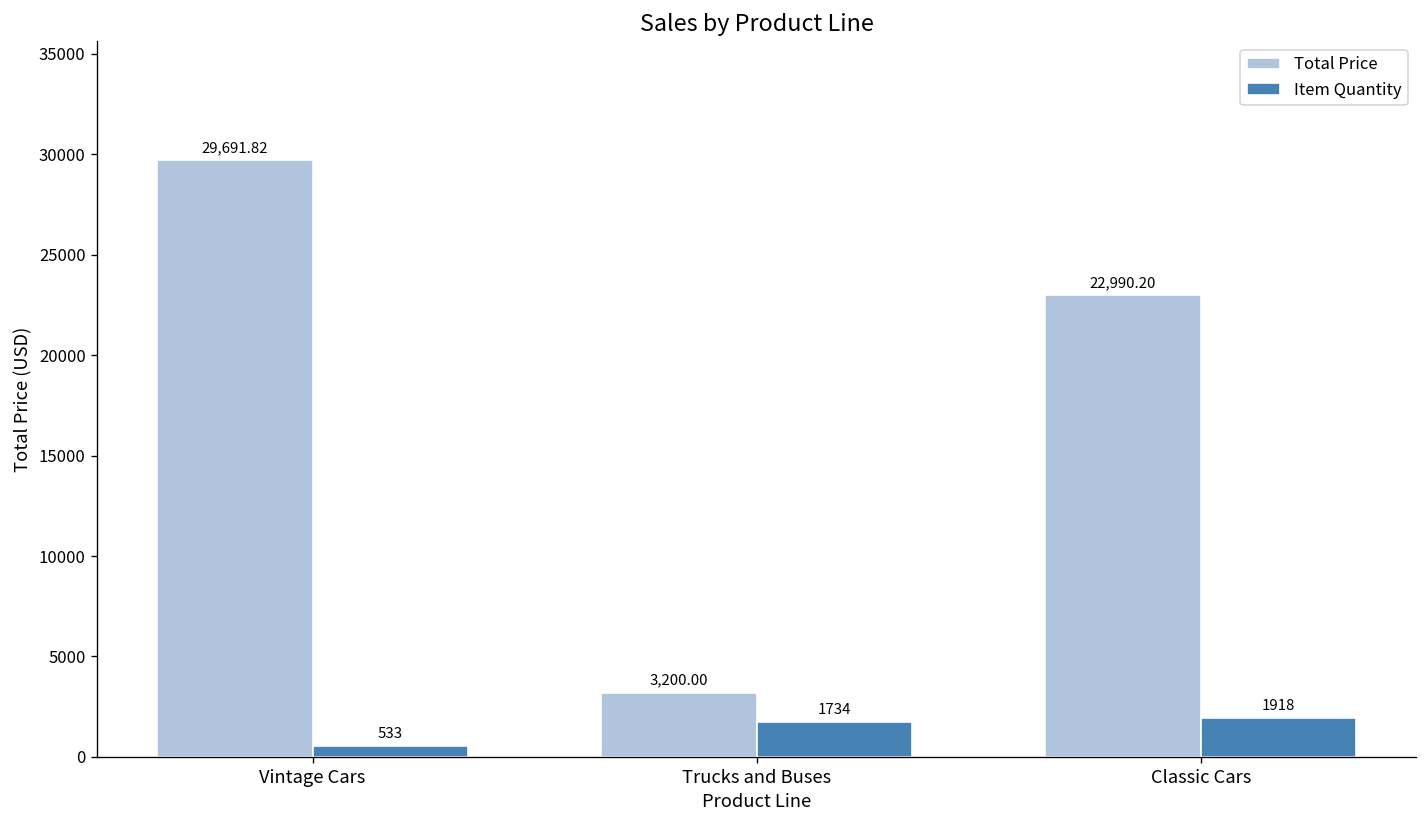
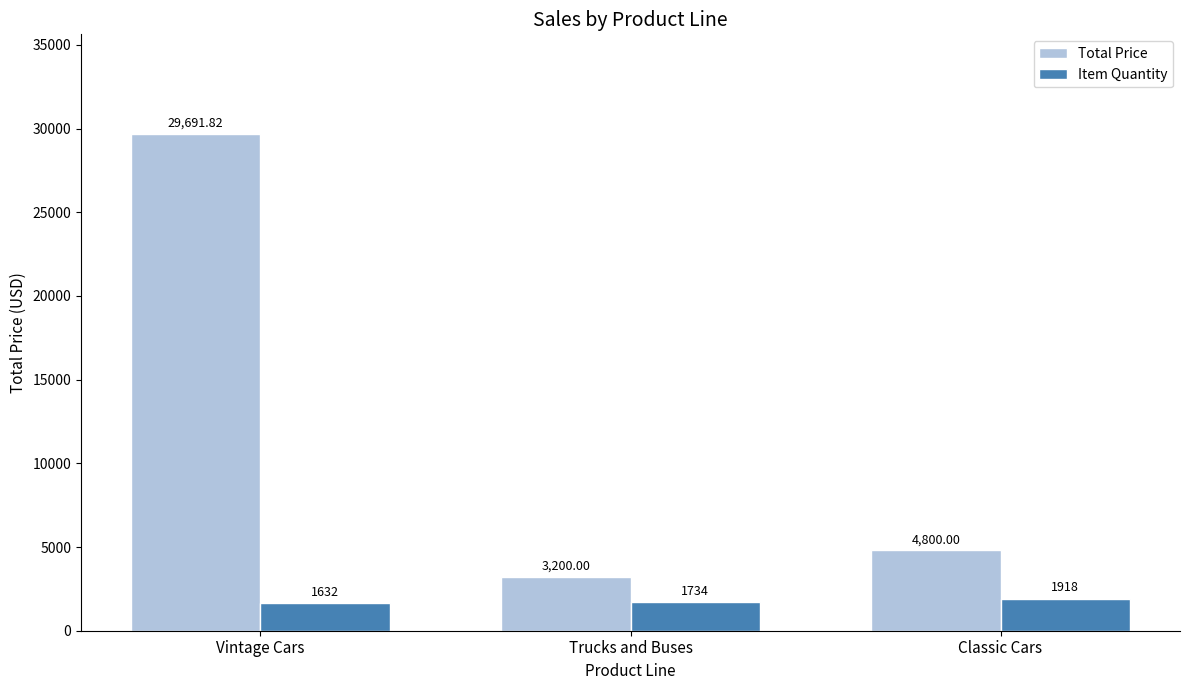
Item Quantity, Vintage Cars: 533 -> 1632
Total Price, Classic Cars: 22,990.20 -> 4,800.00
